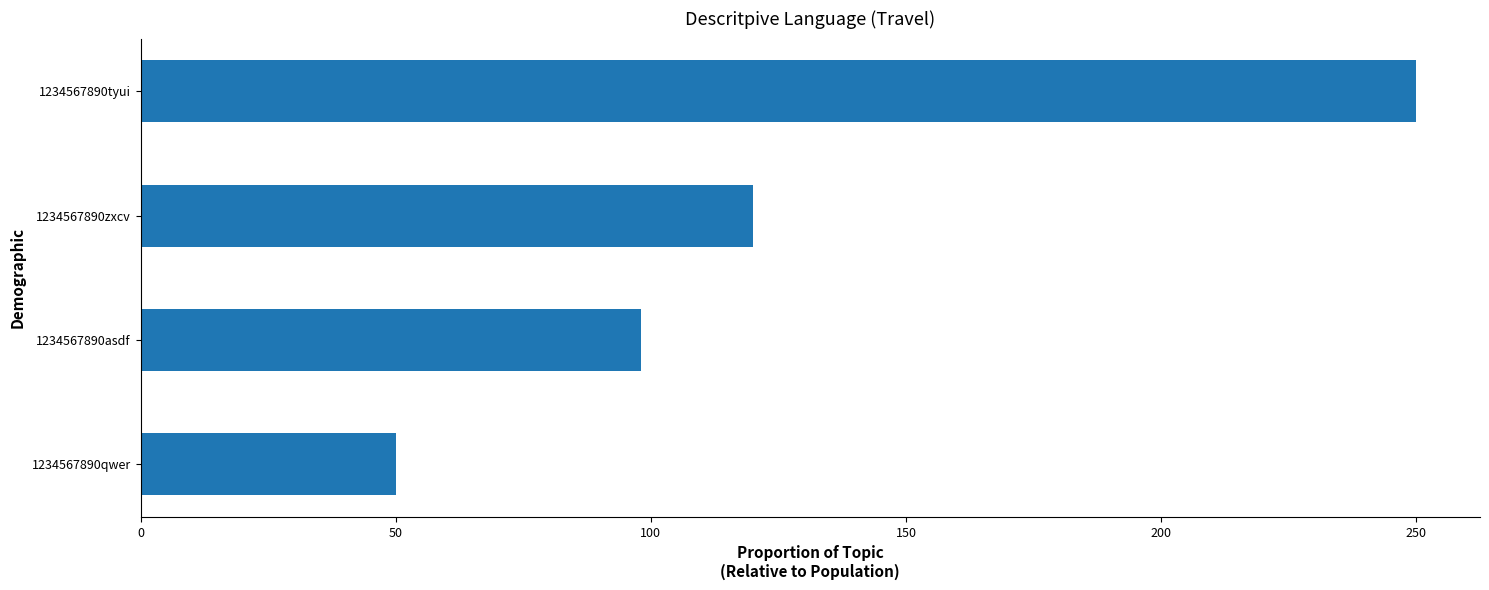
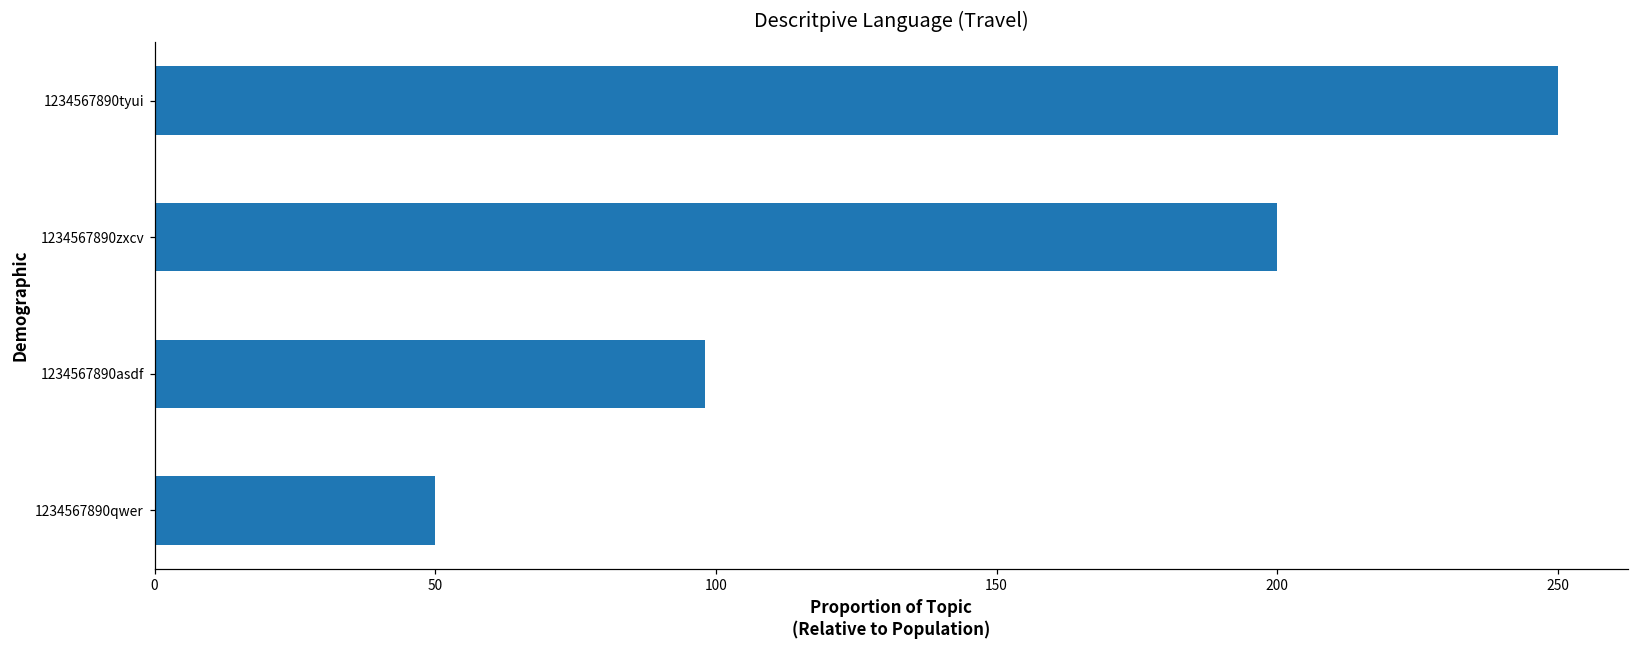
1234567890zxcv: 120 -> 200
